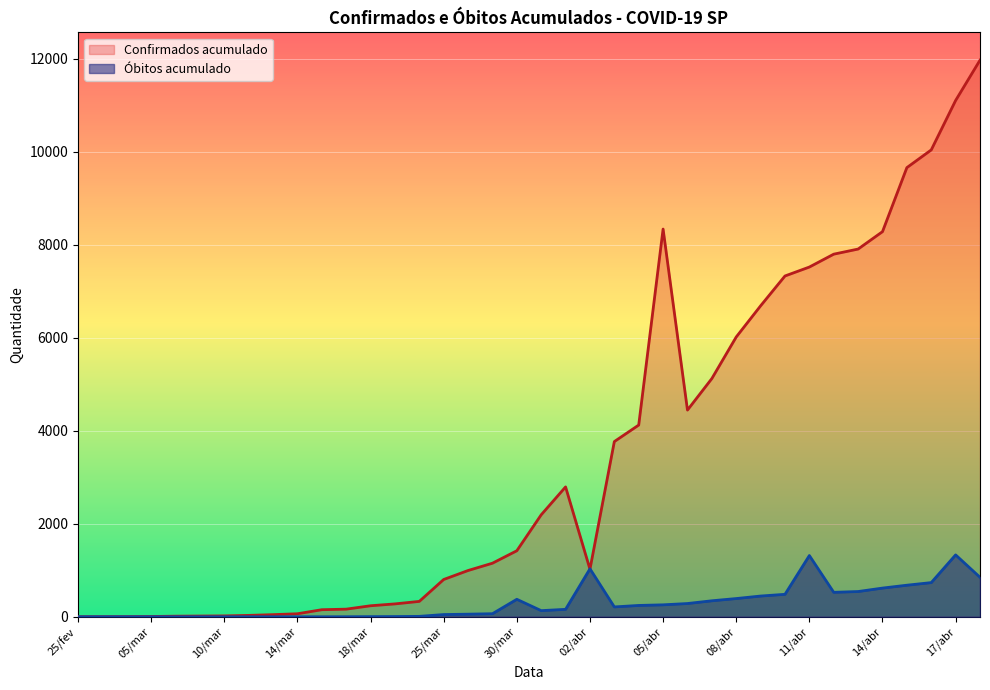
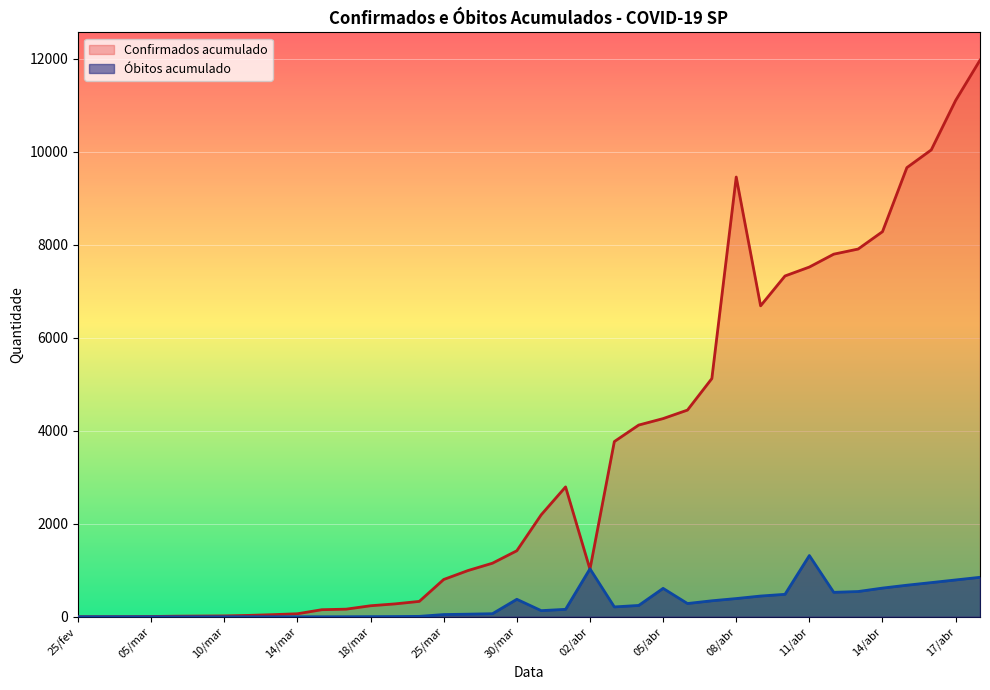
Confirmados acumulado, 05/abr: 8300 -> 4300
Óbitos acumulado, 05/abr: 300 -> 600
Confirmados acumulado, 08/abr: 6000 -> 9500
Óbitos acumulado, 17/abr: 1300 -> 800
